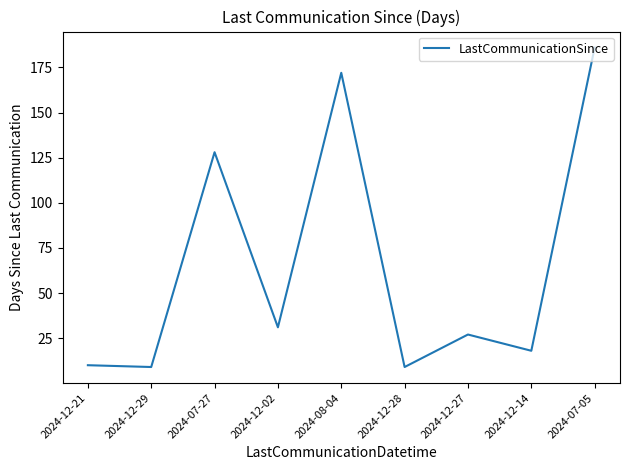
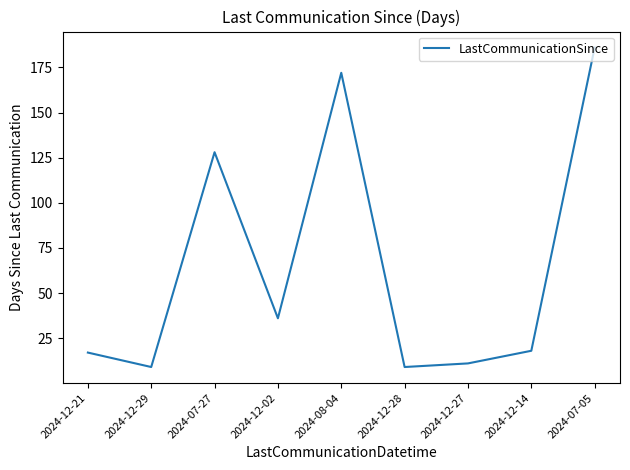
2024-12-21: 10 -> 17
2024-12-02: 31 -> 36
2024-12-27: 27 -> 11
